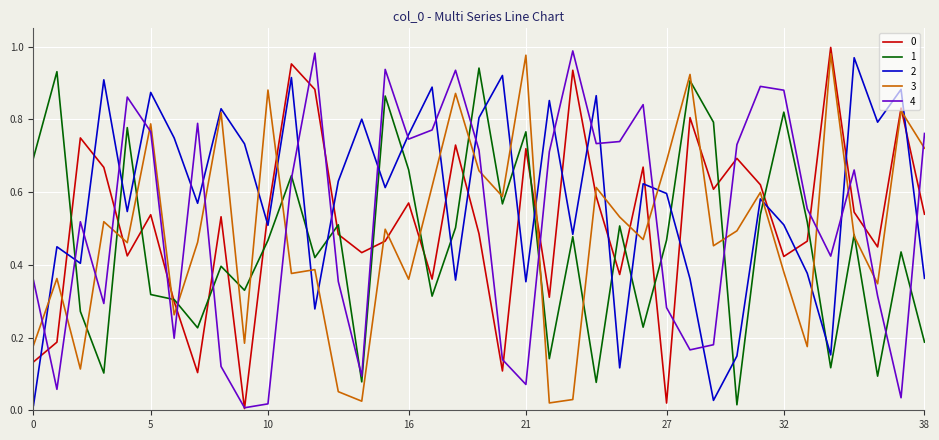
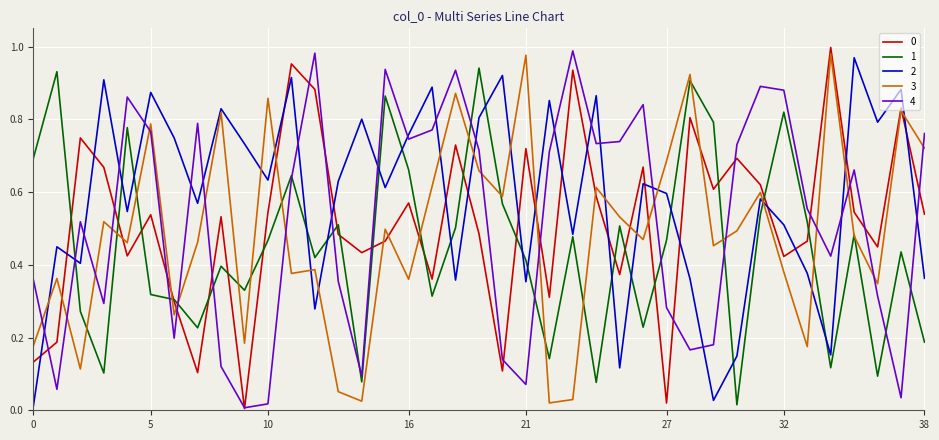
2, 10: 0.51 -> 0.63
3, 10: 0.88 -> 0.86
1, 21: 0.77 -> 0.41
